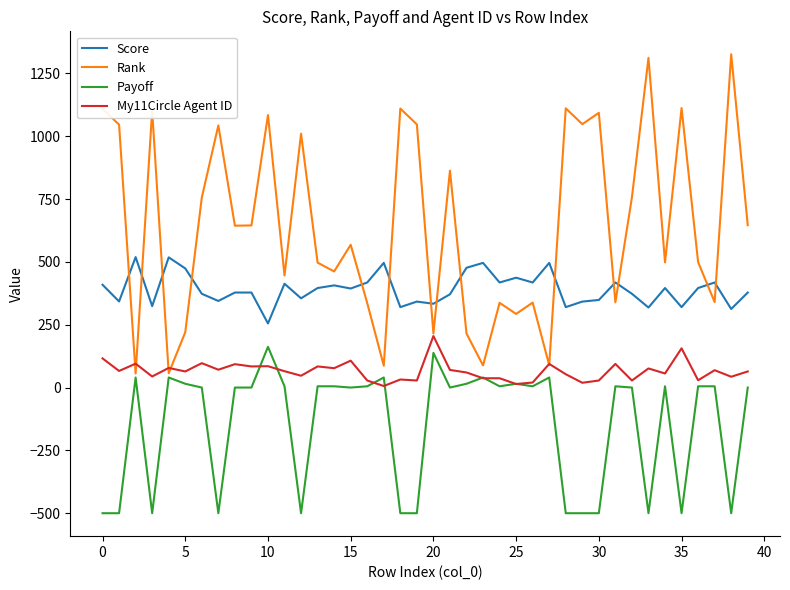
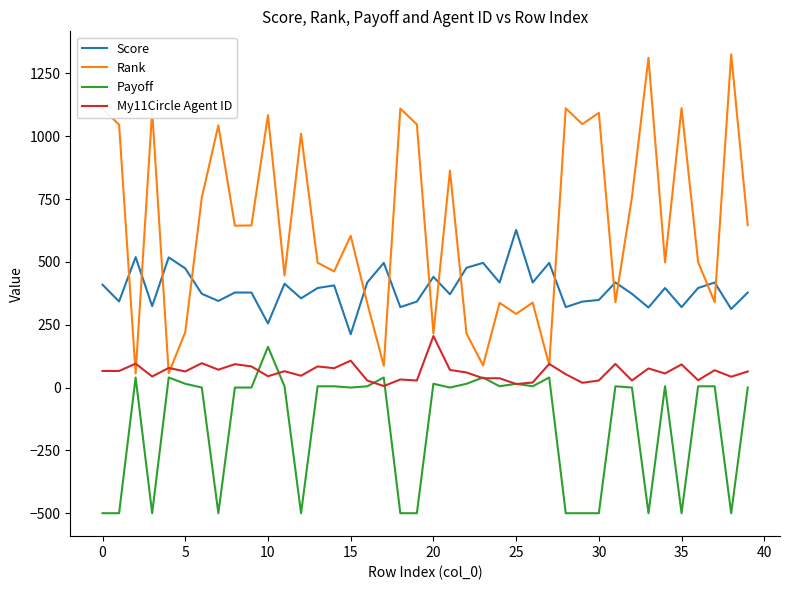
My11Circle Agent ID, 0: 120 -> 70
My11Circle Agent ID, 10: 90 -> 50
Score, 15: 390 -> 210
Rank, 15: 570 -> 600
Score, 20: 330 -> 440
Payoff, 20: 140 -> 20
Score, 25: 440 -> 630
My11Circle Agent ID, 35: 160 -> 90
